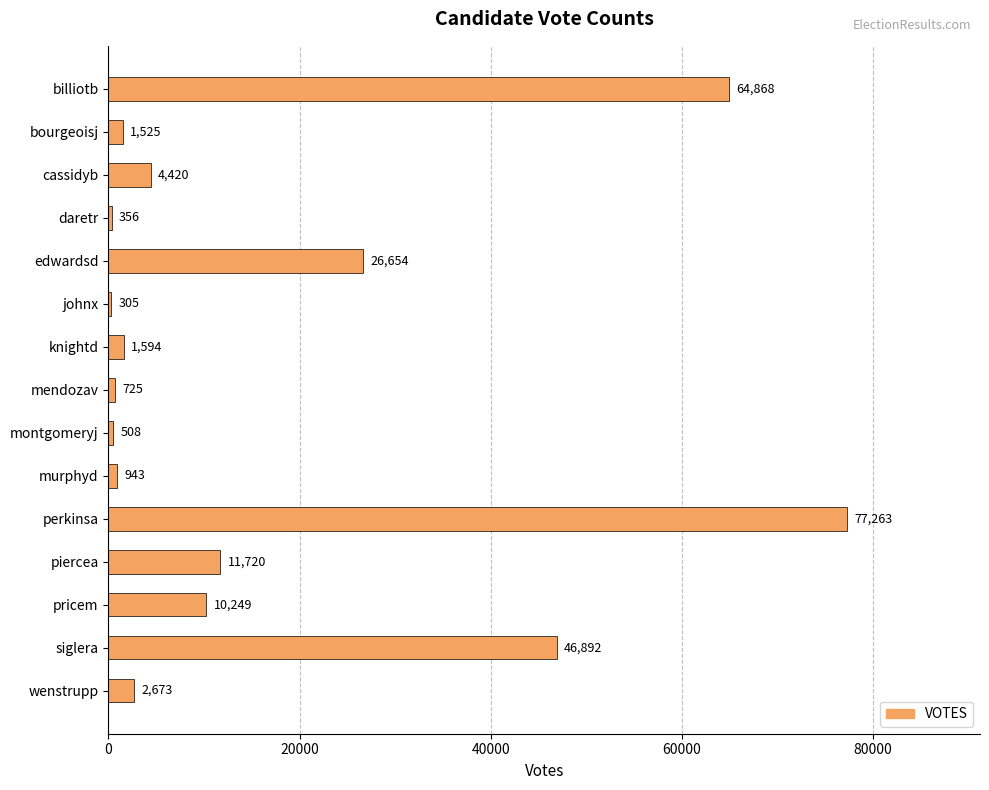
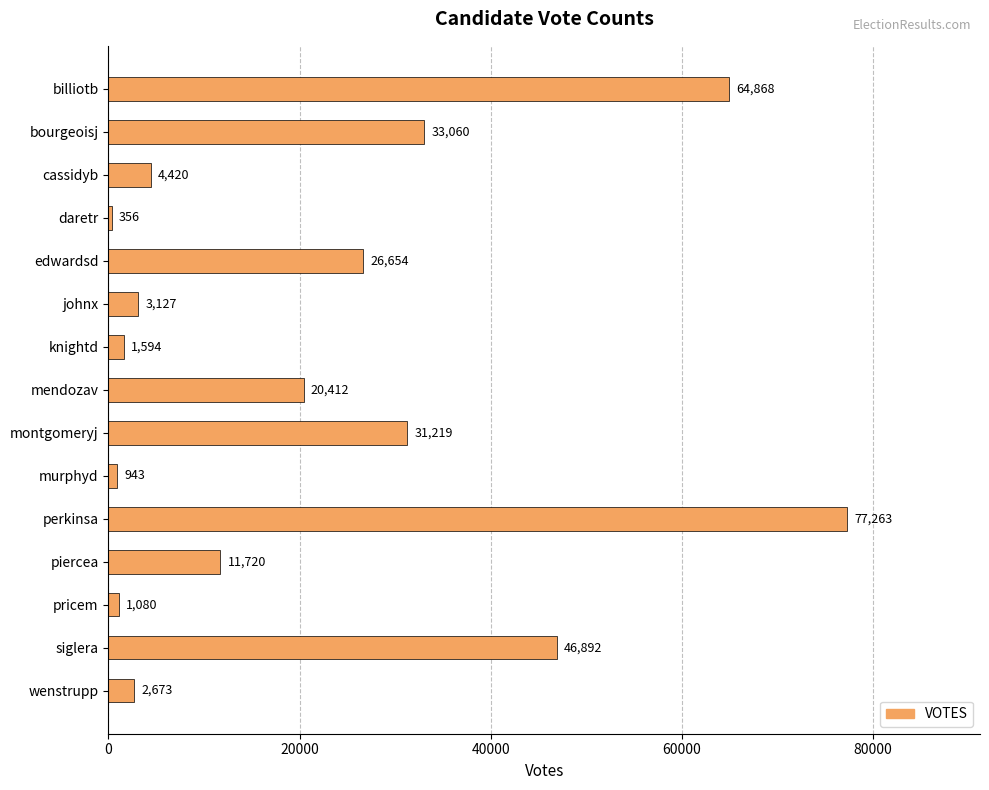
bourgeoisj: 1,525 -> 33,060
johnx: 305 -> 3,127
mendozav: 725 -> 20,412
montgomeryj: 508 -> 31,219
pricem: 10,249 -> 1,080
